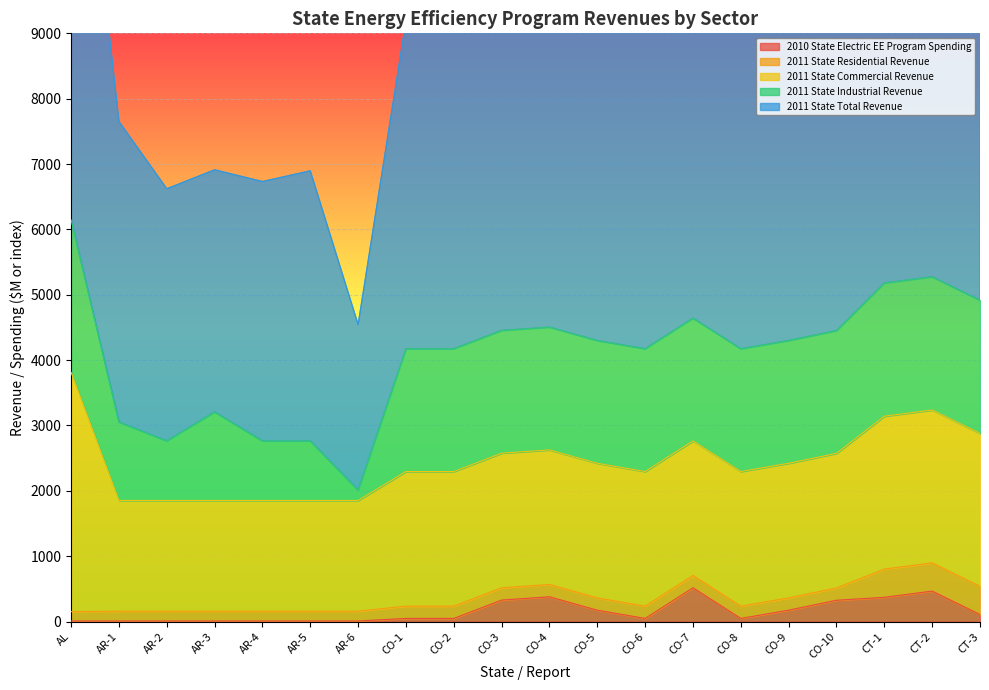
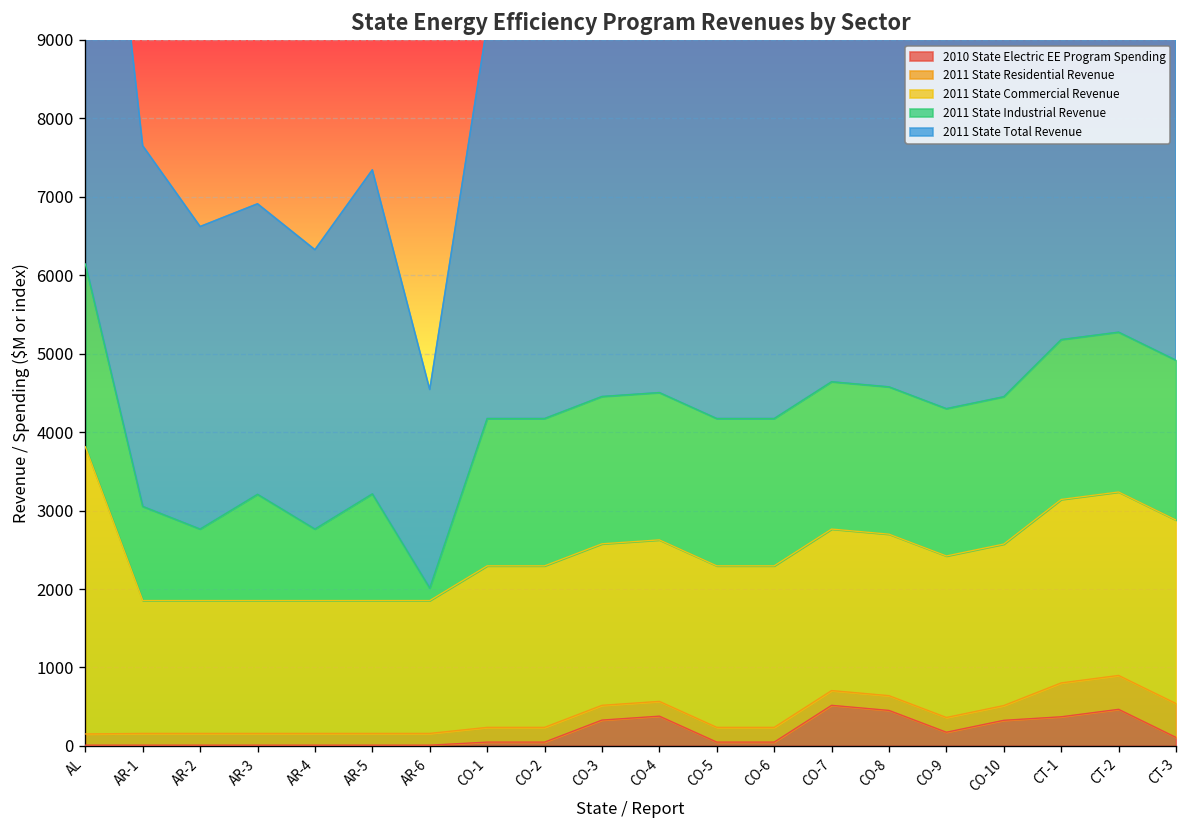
2011 State Total Revenue, AR-4: 4000 -> 3600
2011 State Industrial Revenue, AR-5: 900 -> 1400
2010 State Electric EE Program Spending, CO-5: 200 -> 0
2010 State Electric EE Program Spending, CO-8: 0 -> 500
